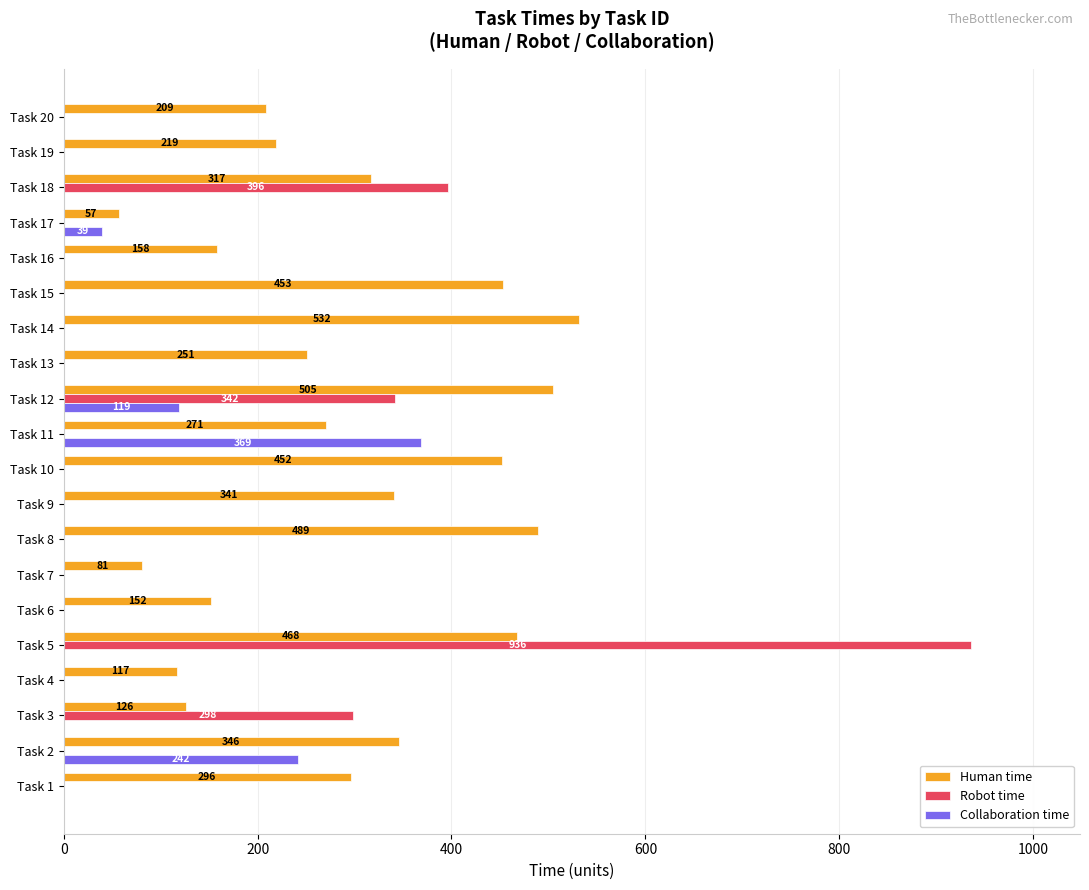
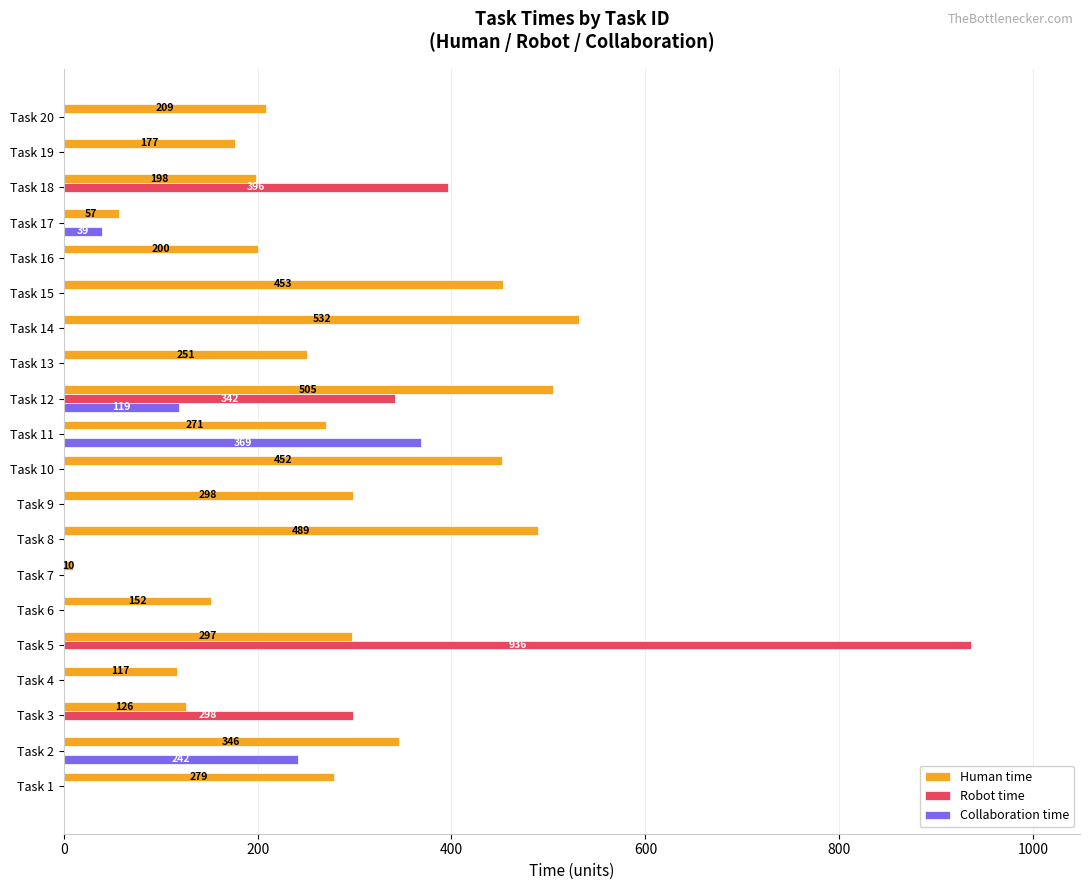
Human time, Task 19: 219 -> 177
Human time, Task 18: 317 -> 198
Human time, Task 16: 158 -> 200
Human time, Task 9: 341 -> 298
Human time, Task 7: 81 -> 10
Human time, Task 5: 468 -> 297
Human time, Task 1: 296 -> 279
